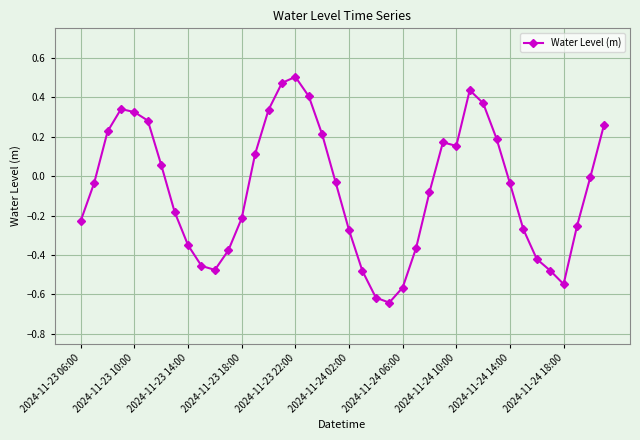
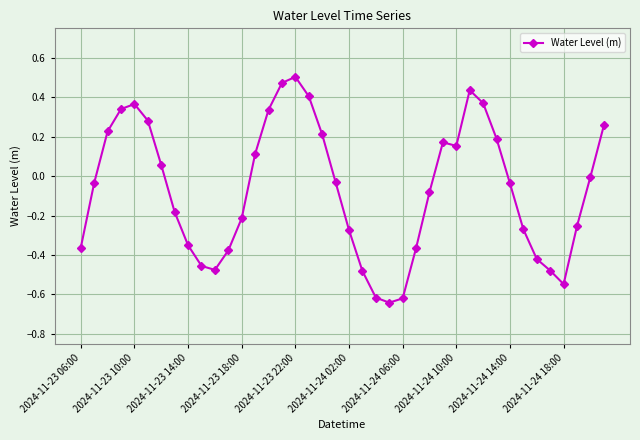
2024-11-23 06:00: -0.23 -> -0.36
2024-11-23 10:00: 0.33 -> 0.37
2024-11-24 06:00: -0.56 -> -0.62
